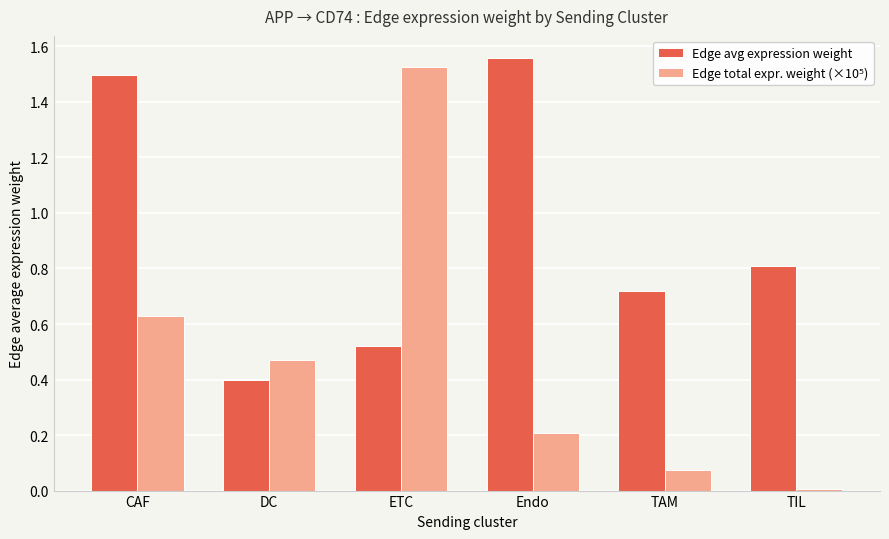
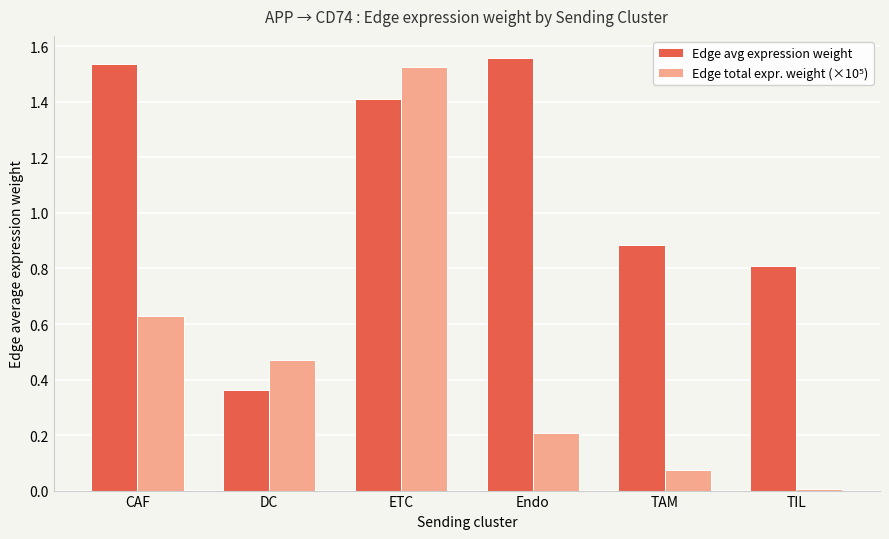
Edge avg expression weight, CAF: 1.50 -> 1.54
Edge avg expression weight, DC: 0.40 -> 0.36
Edge avg expression weight, ETC: 0.52 -> 1.41
Edge avg expression weight, TAM: 0.72 -> 0.88
